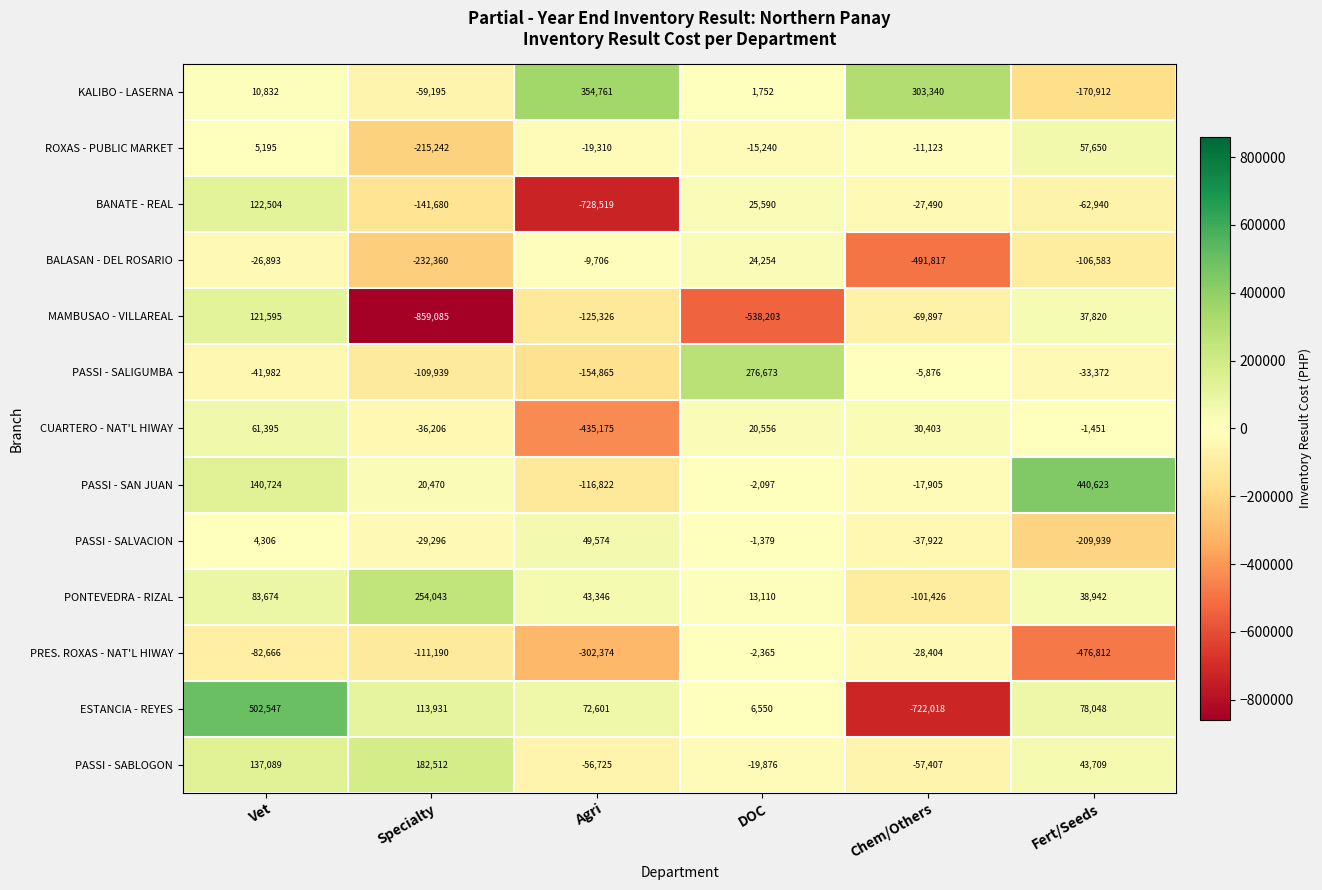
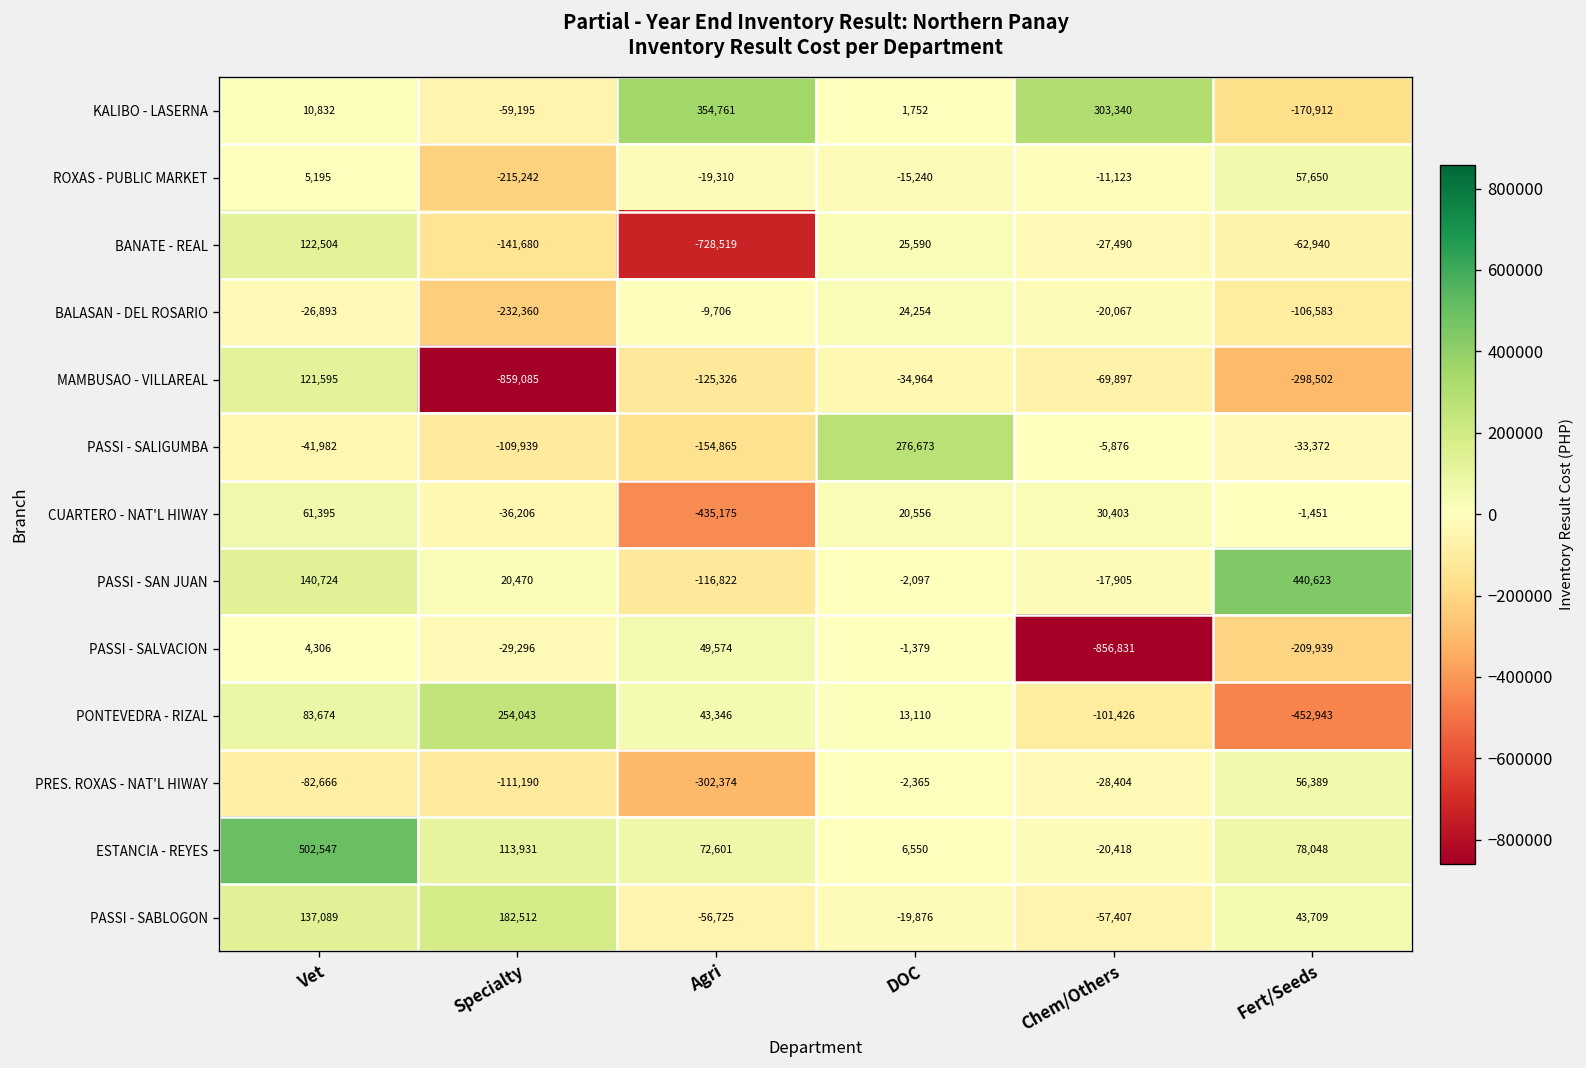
BALASAN - DEL ROSARIO, Chem/Others: -491,817 -> -20,067
MAMBUSAO - VILLAREAL, DOC: -538,203 -> -34,964
MAMBUSAO - VILLAREAL, Fert/Seeds: 37,820 -> -298,502
PASSI - SALVACION, Chem/Others: -37,922 -> -856,831
PONTEVEDRA - RIZAL, Fert/Seeds: 38,942 -> -452,943
PRES. ROXAS - NAT'L HIWAY, Fert/Seeds: -476,812 -> 56,389
ESTANCIA - REYES, Chem/Others: -722,018 -> -20,418
